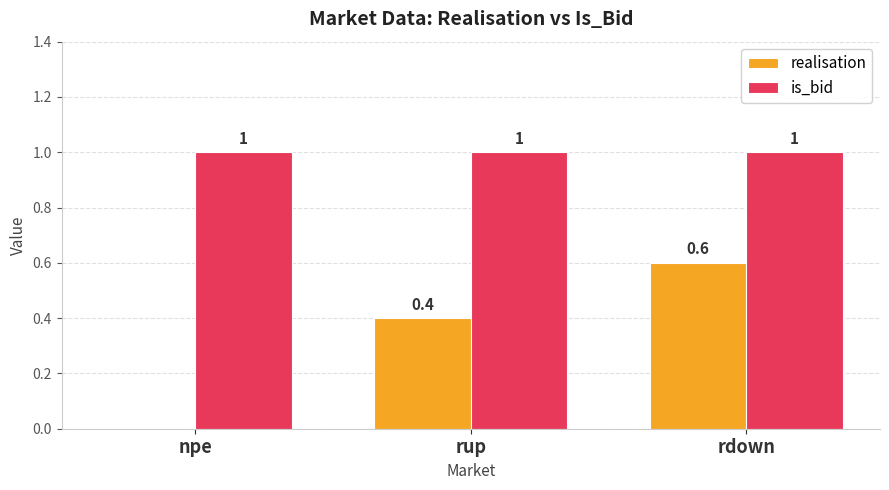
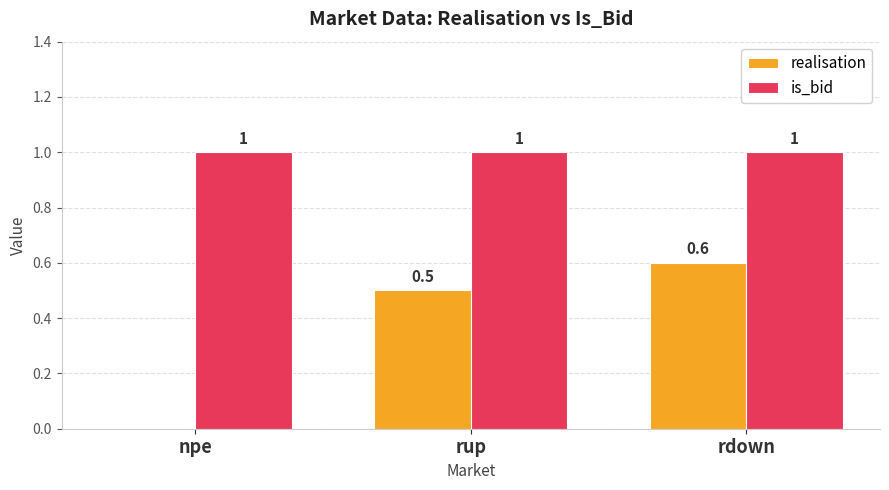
realisation, rup: 0.4 -> 0.5
